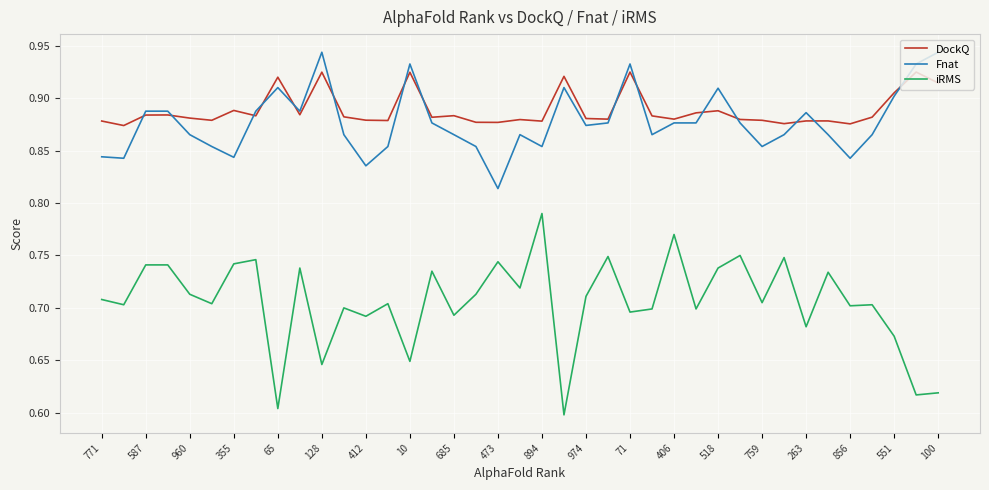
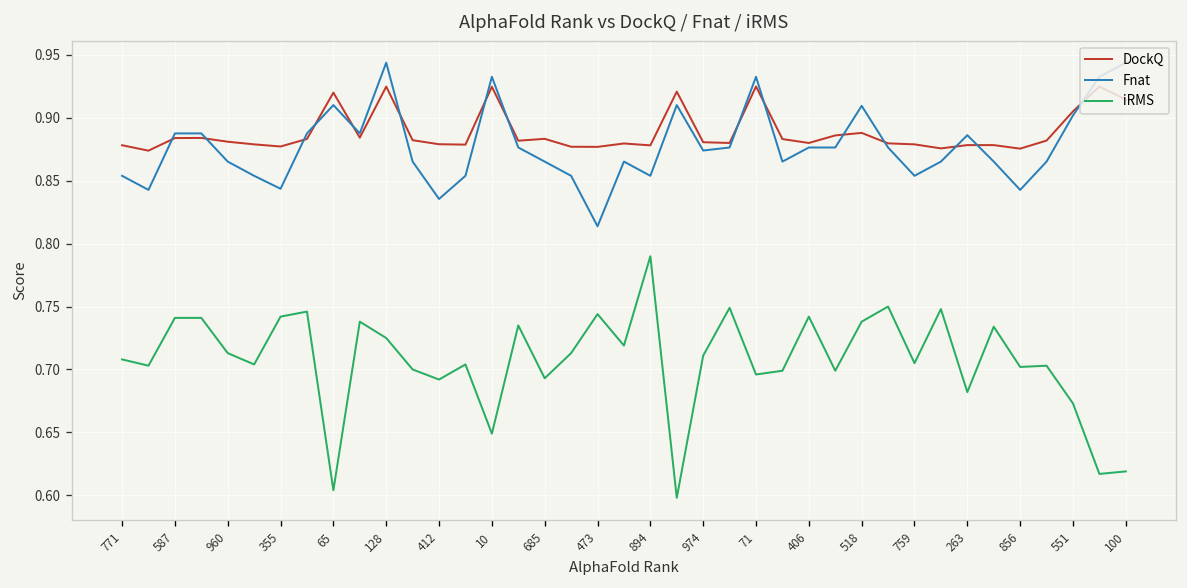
Fnat, 771: 0.844 -> 0.854
DockQ, 355: 0.888 -> 0.877
iRMS, 128: 0.646 -> 0.725
iRMS, 406: 0.770 -> 0.742
